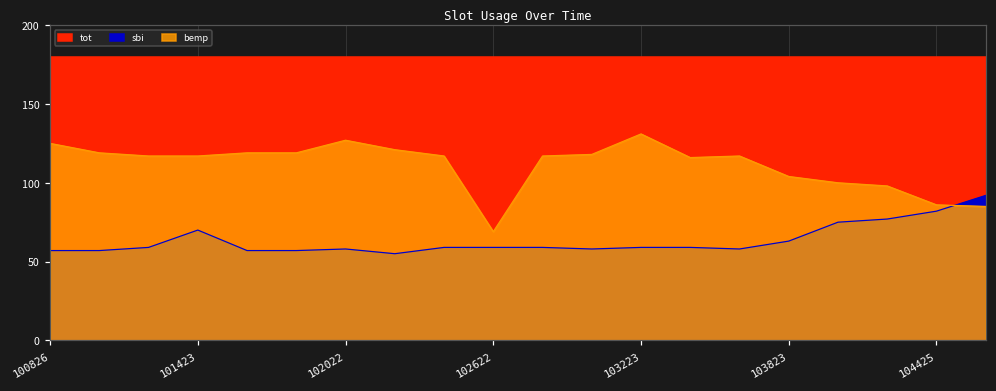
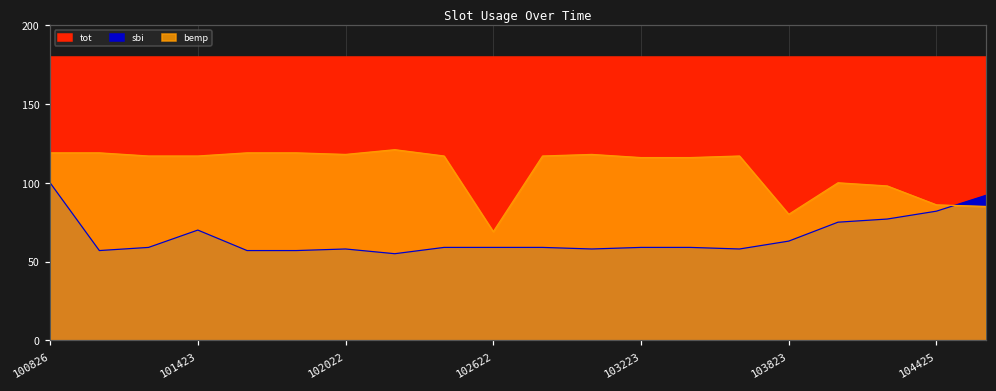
sbi, 100826: 57 -> 100
bemp, 100826: 125 -> 119
bemp, 102022: 127 -> 118
bemp, 103223: 131 -> 116
bemp, 103823: 104 -> 80
